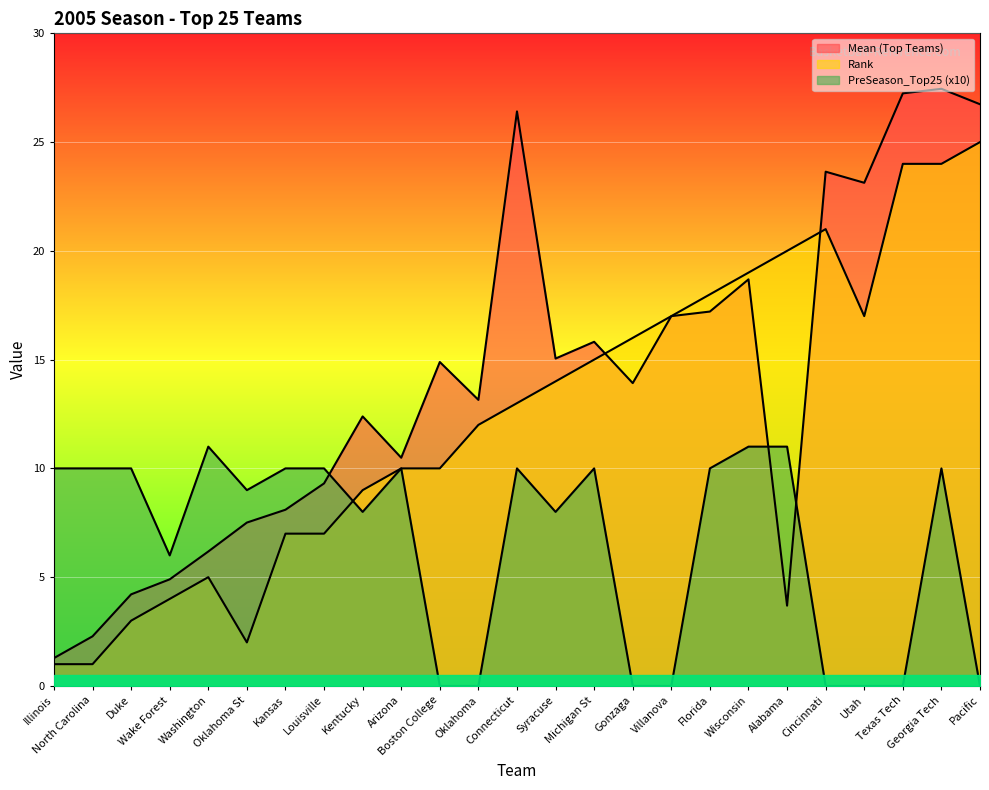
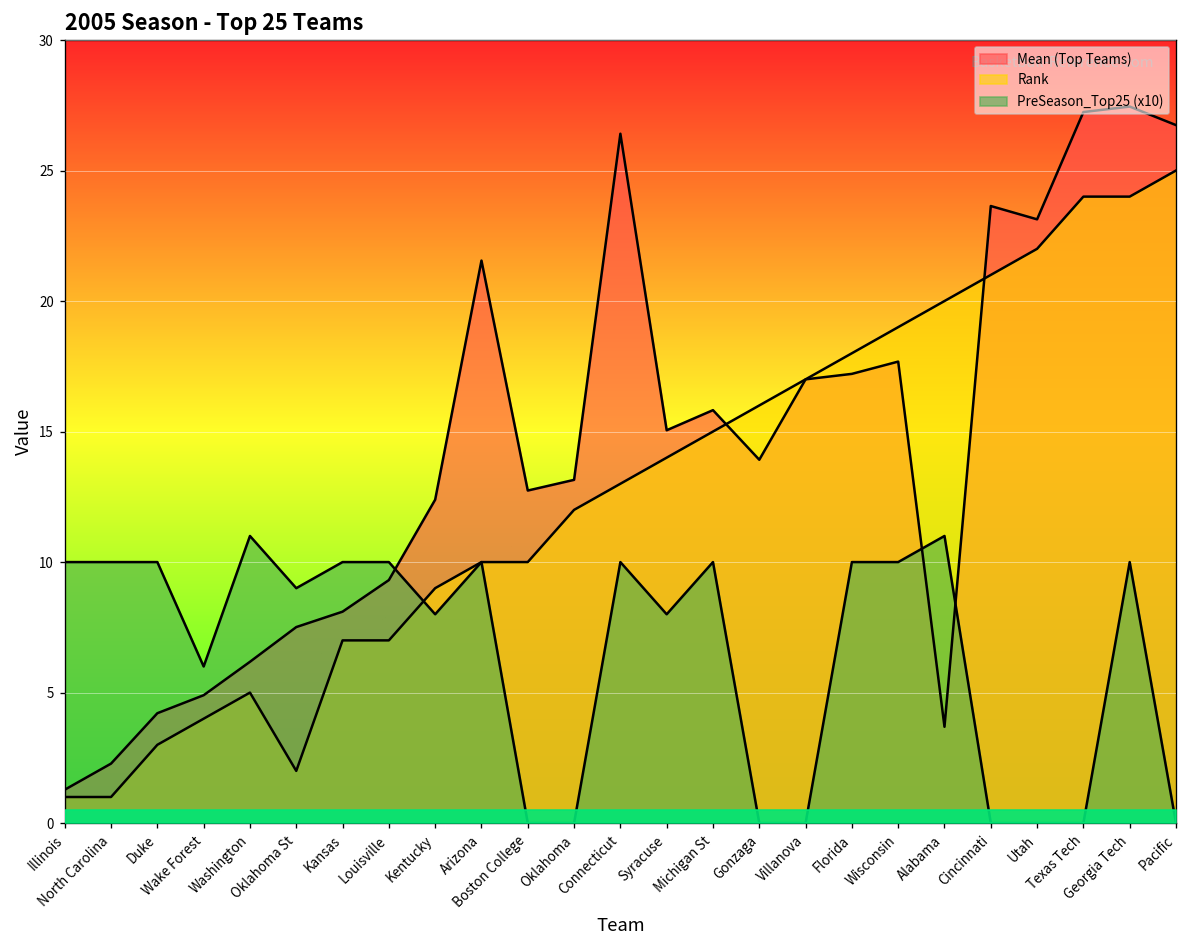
Mean (Top Teams), Arizona: 10.5 -> 21.6
Mean (Top Teams), Boston College: 14.9 -> 12.7
Mean (Top Teams), Wisconsin: 18.7 -> 17.7
PreSeason_Top25 (x10), Wisconsin: 11 -> 10
Rank, Utah: 17 -> 22
